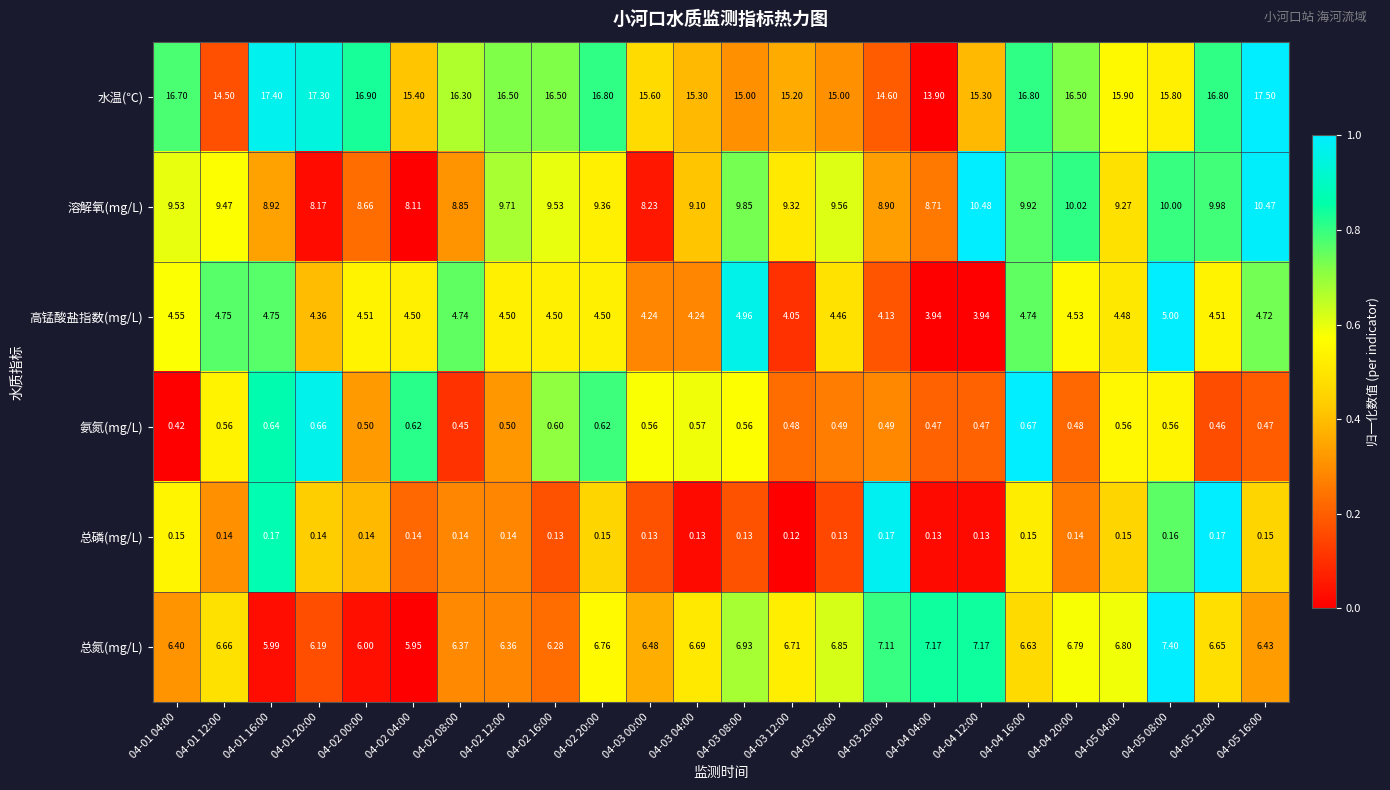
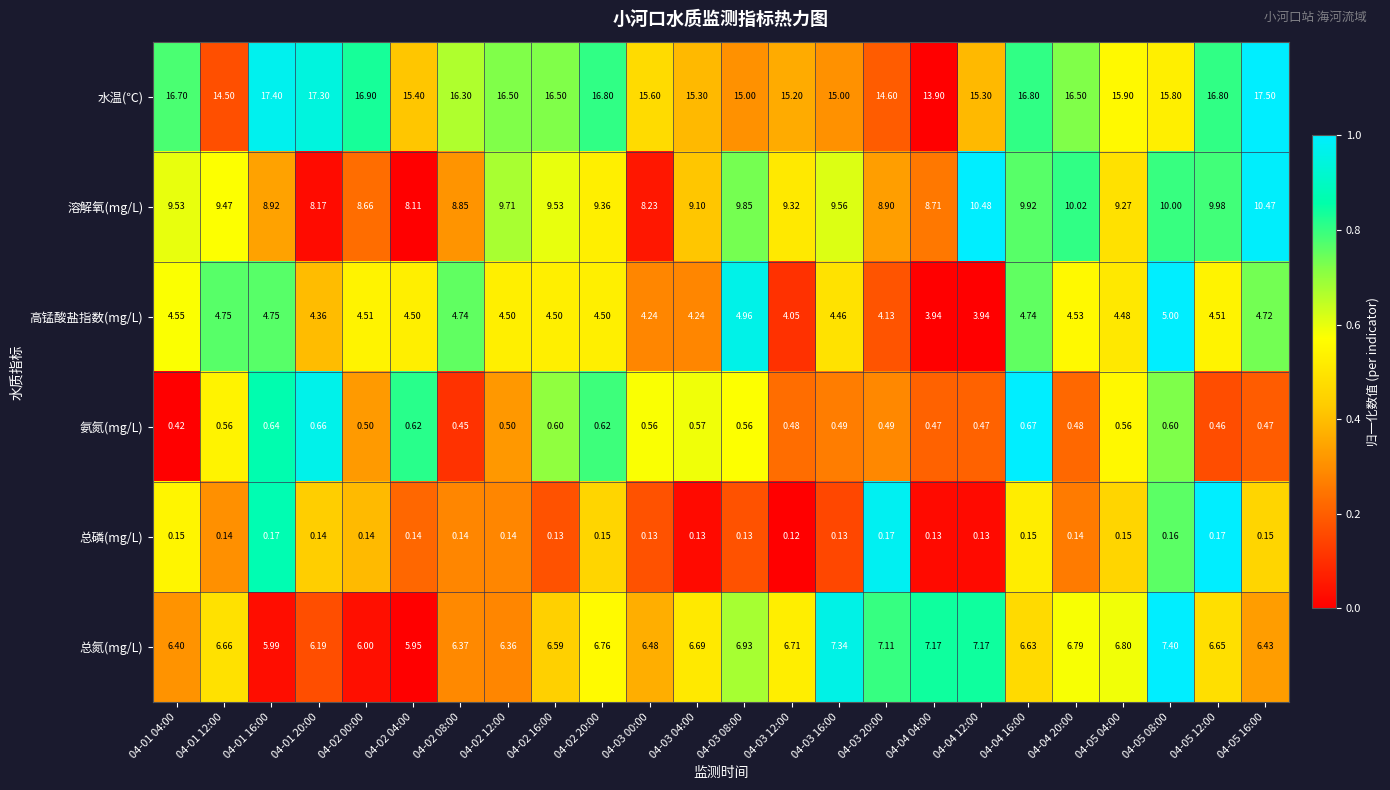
氨氮(mg/L), 04-05 08:00: 0.56 -> 0.60
总氮(mg/L), 04-02 16:00: 6.28 -> 6.59
总氮(mg/L), 04-03 16:00: 6.85 -> 7.34
